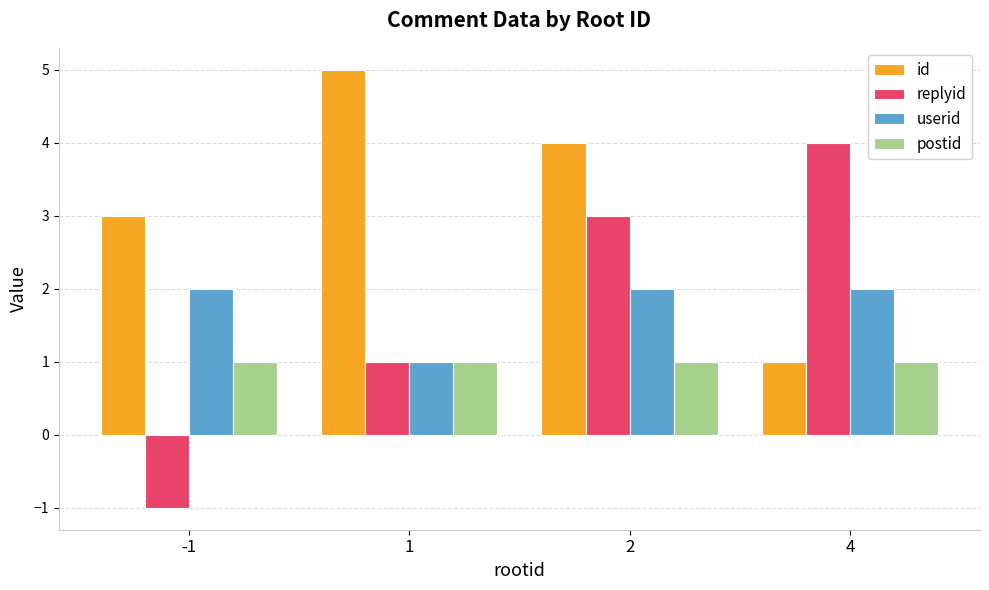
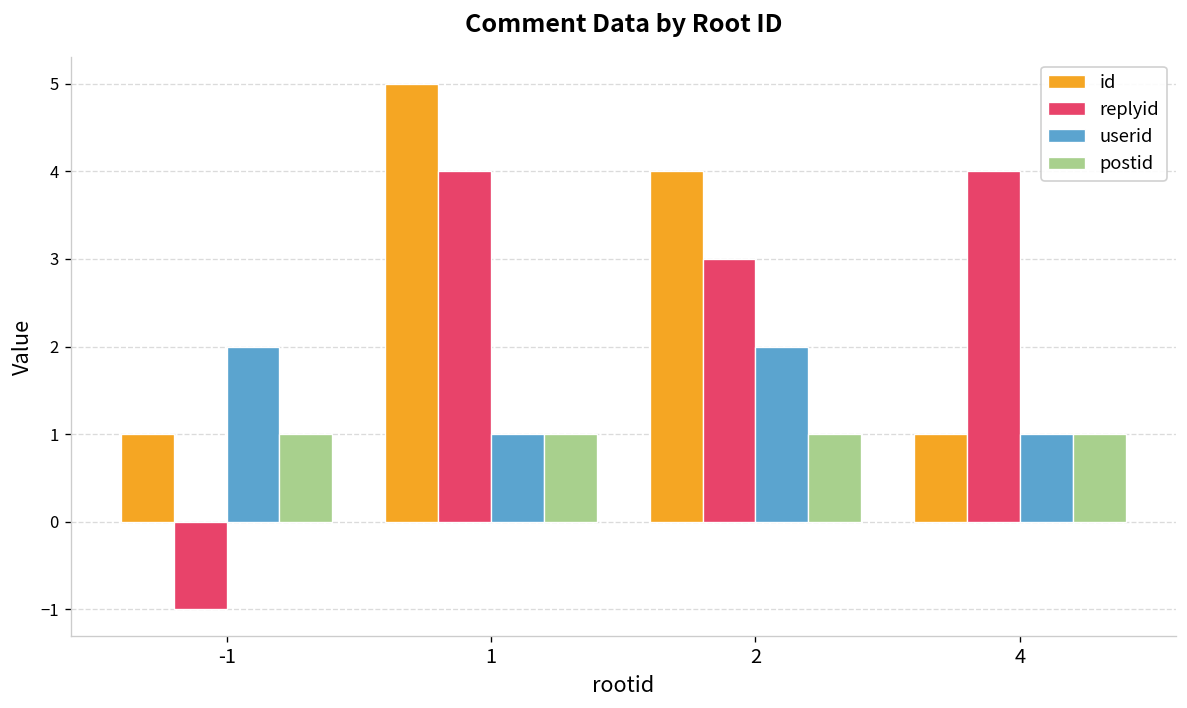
id, -1: 3 -> 1
replyid, 1: 1 -> 4
userid, 4: 2 -> 1
